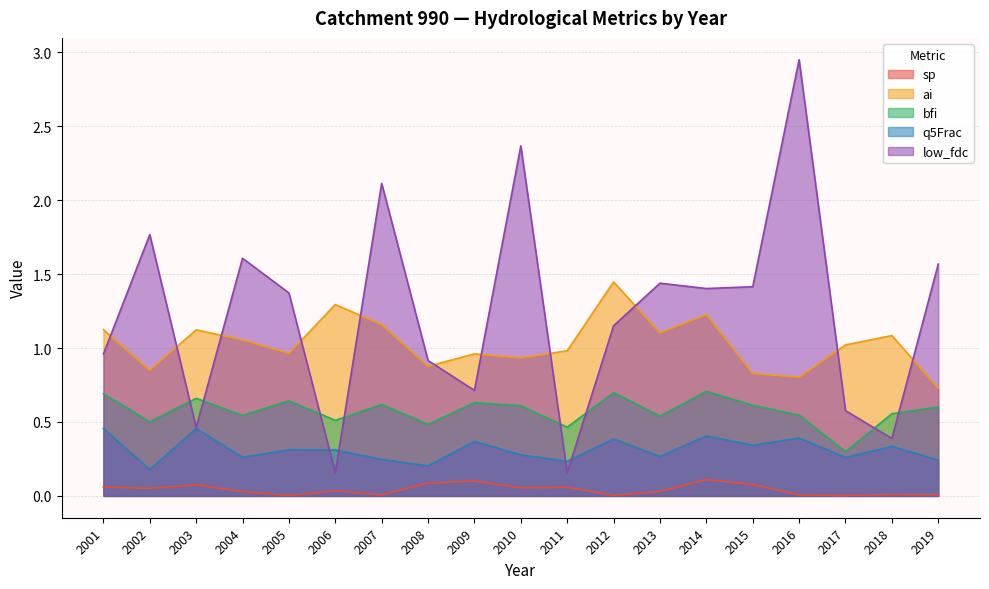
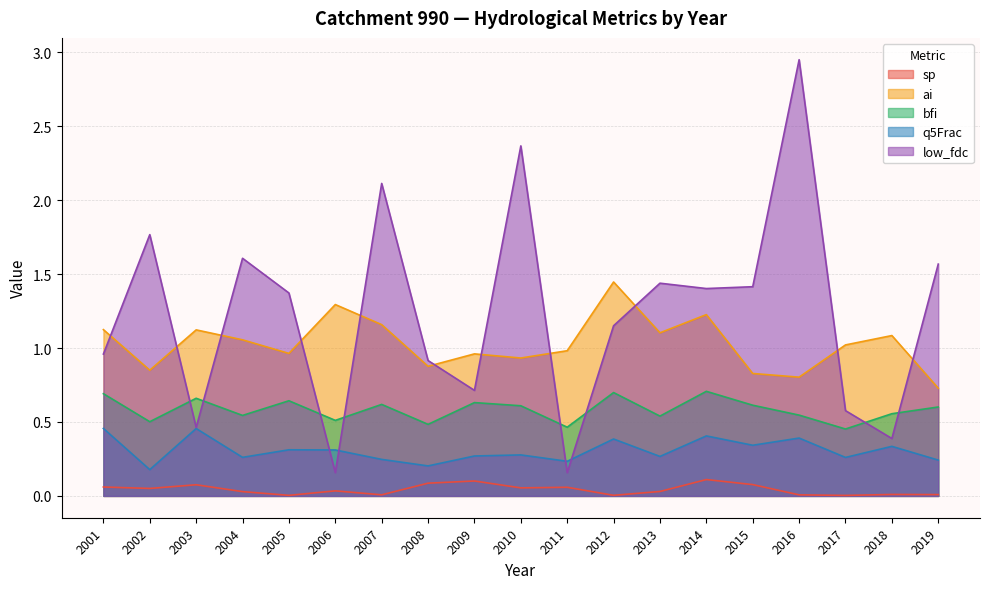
q5Frac, 2009: 0.37 -> 0.27
bfi, 2017: 0.30 -> 0.45
